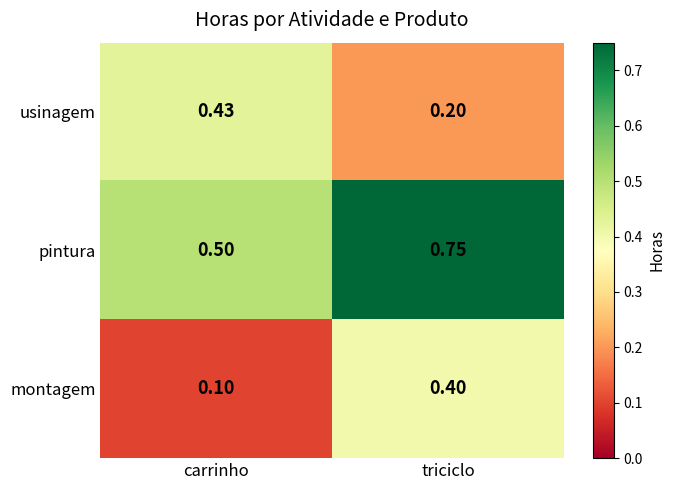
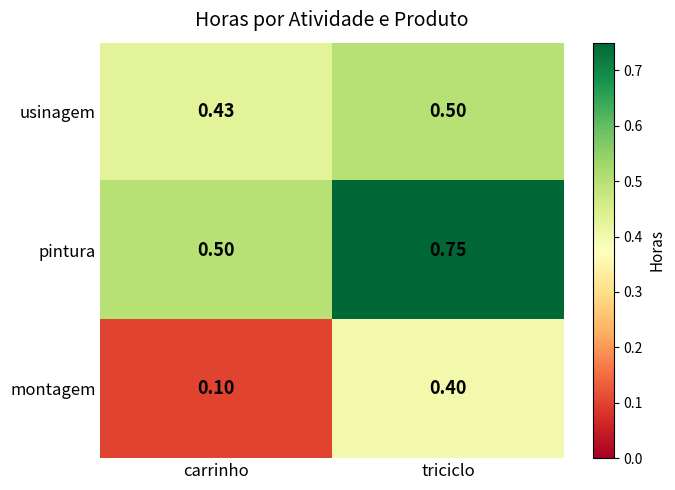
usinagem, triciclo: 0.20 -> 0.50
